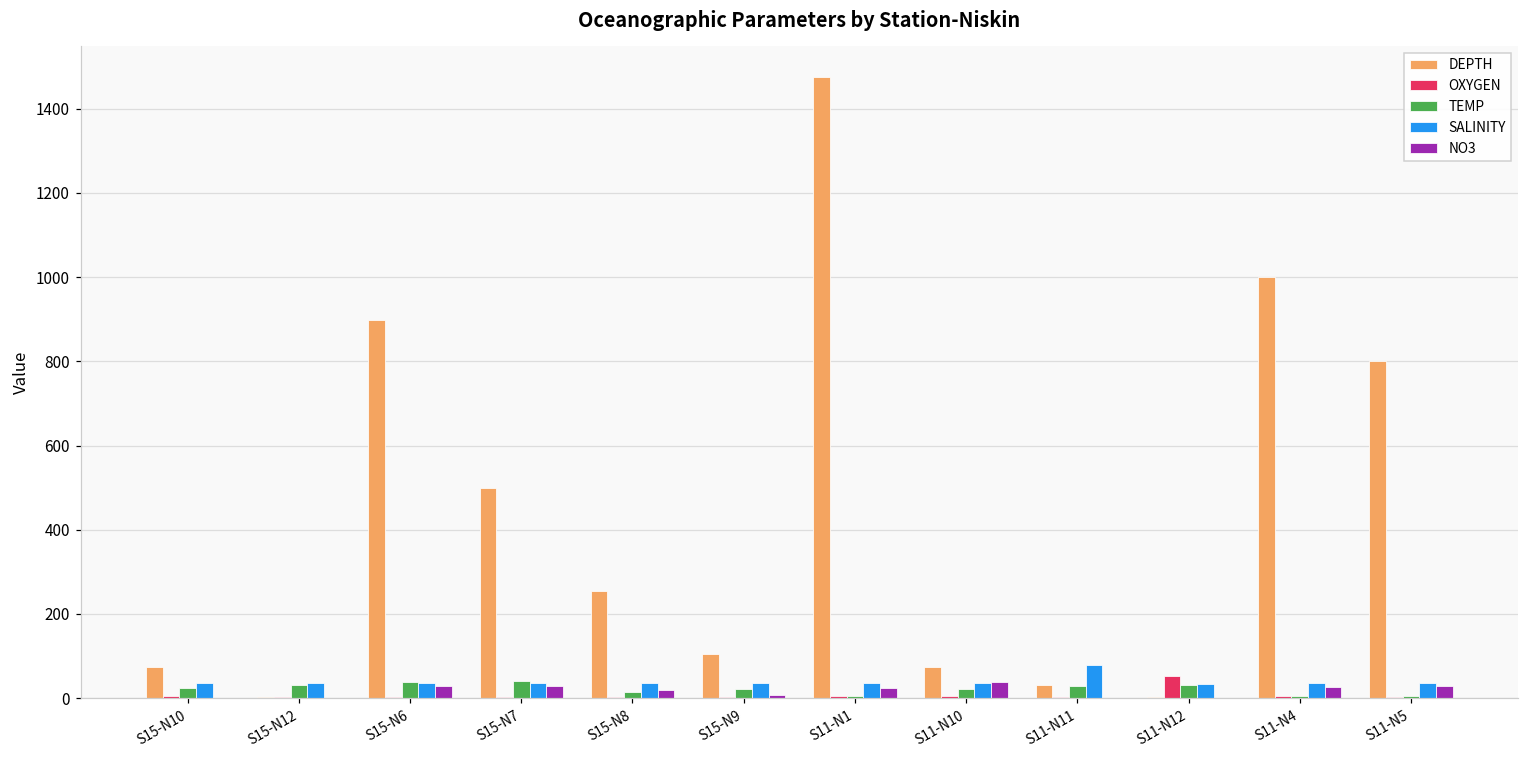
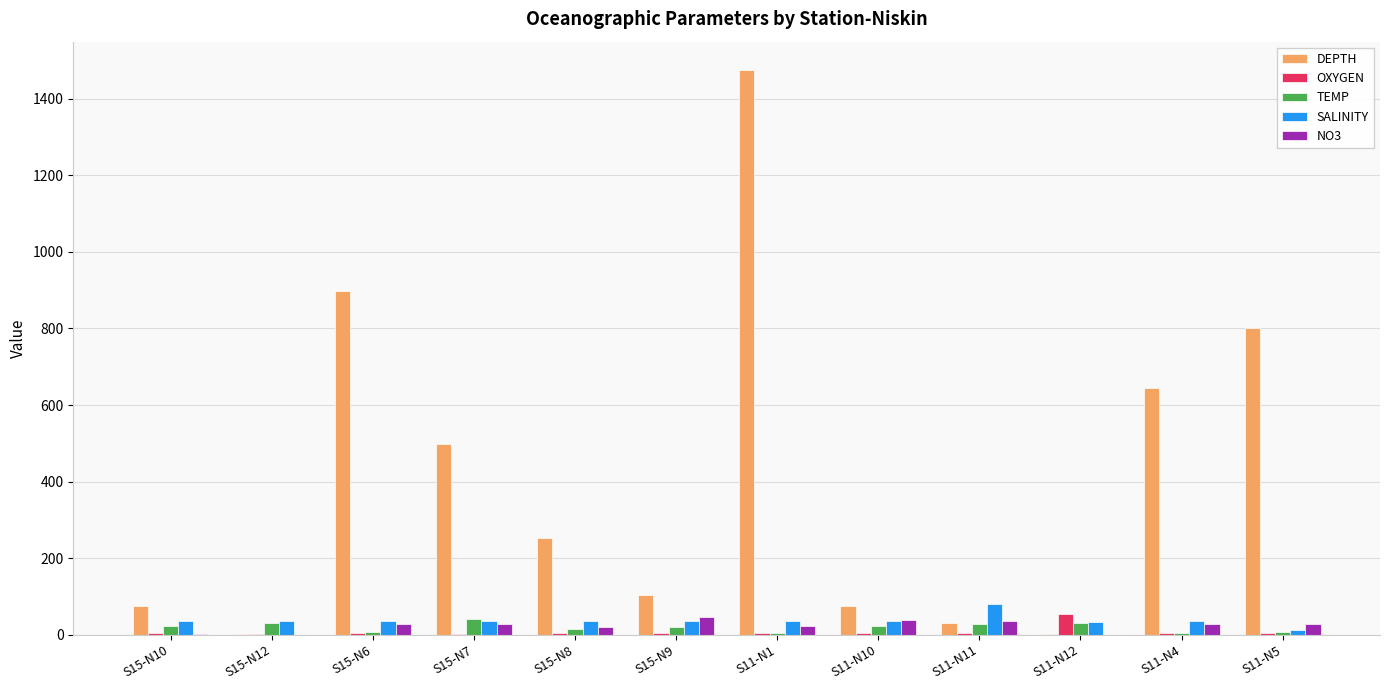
TEMP, S15-N6: 40 -> 10
NO3, S15-N9: 10 -> 50
NO3, S11-N11: 0 -> 40
DEPTH, S11-N4: 1000 -> 650
SALINITY, S11-N5: 30 -> 10
